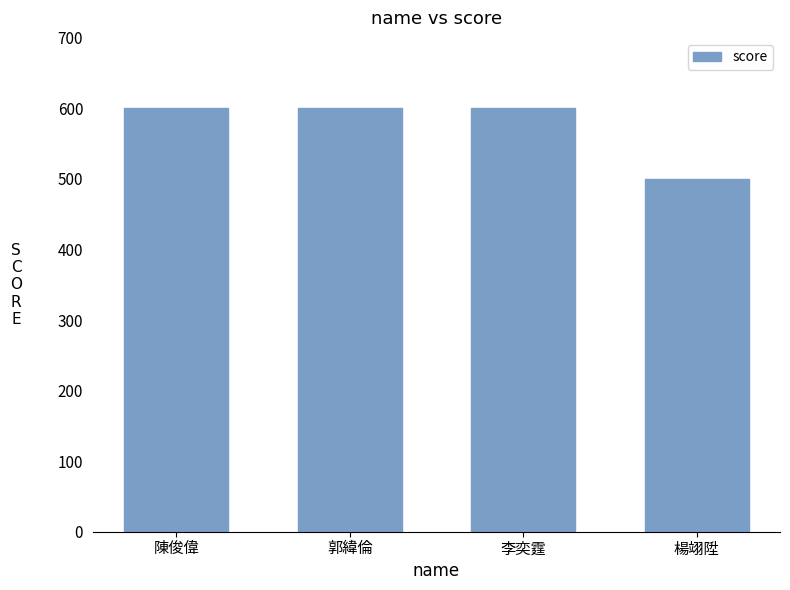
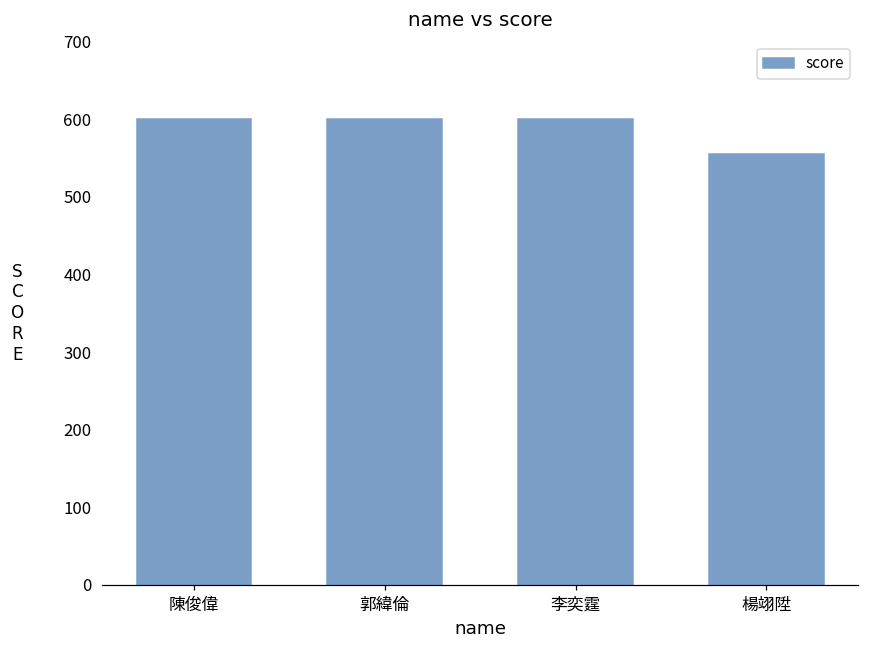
楊翊陞: 500 -> 560
